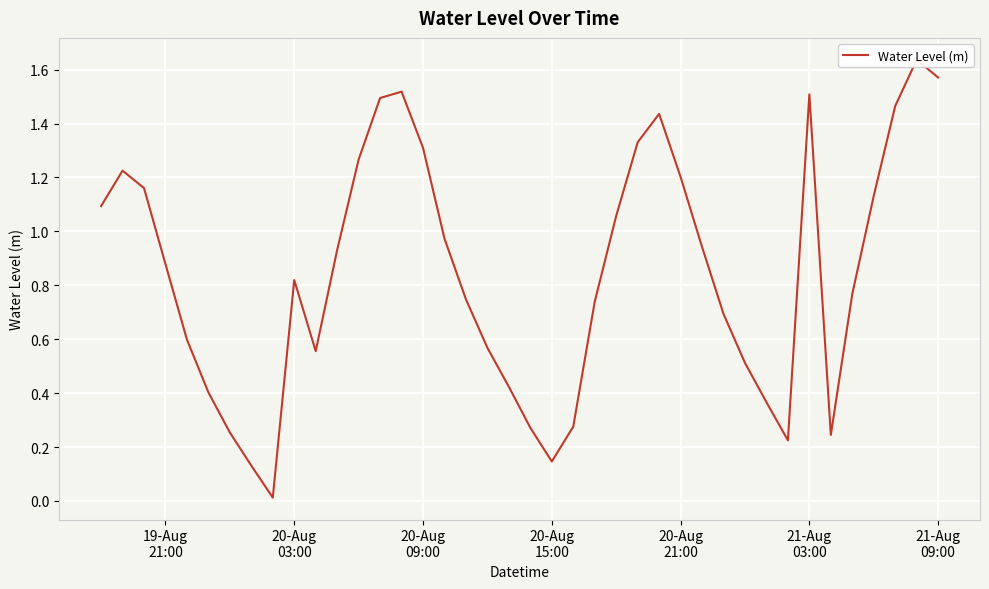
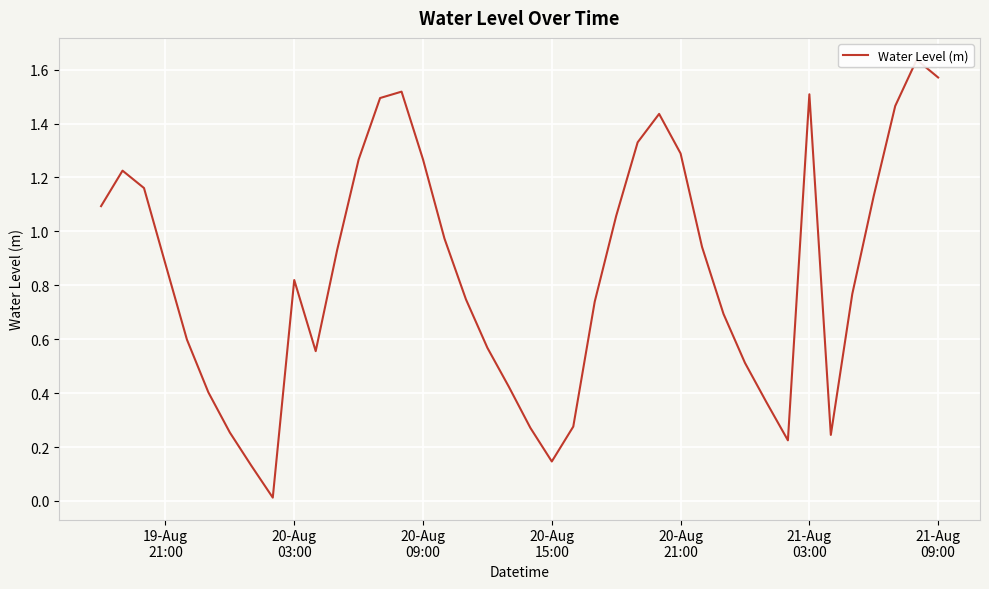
20-Aug 09:00: 1.31 -> 1.27
20-Aug 21:00: 1.20 -> 1.29
